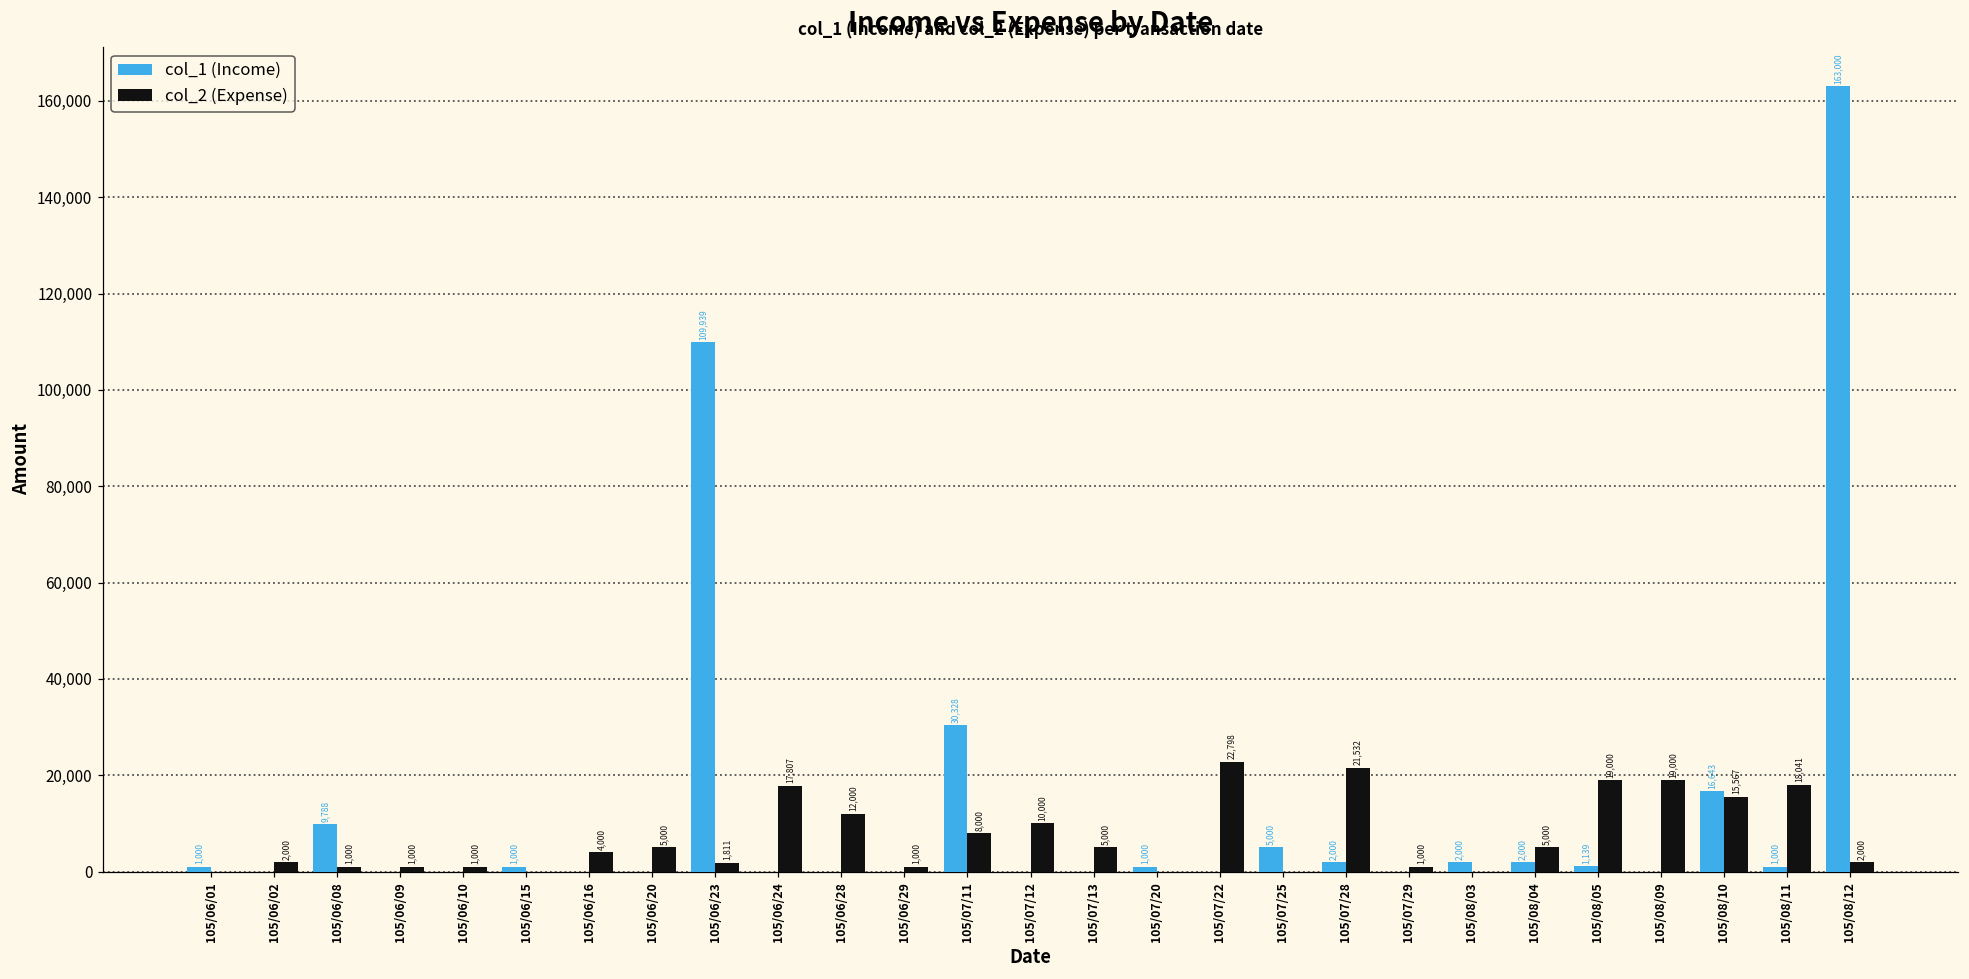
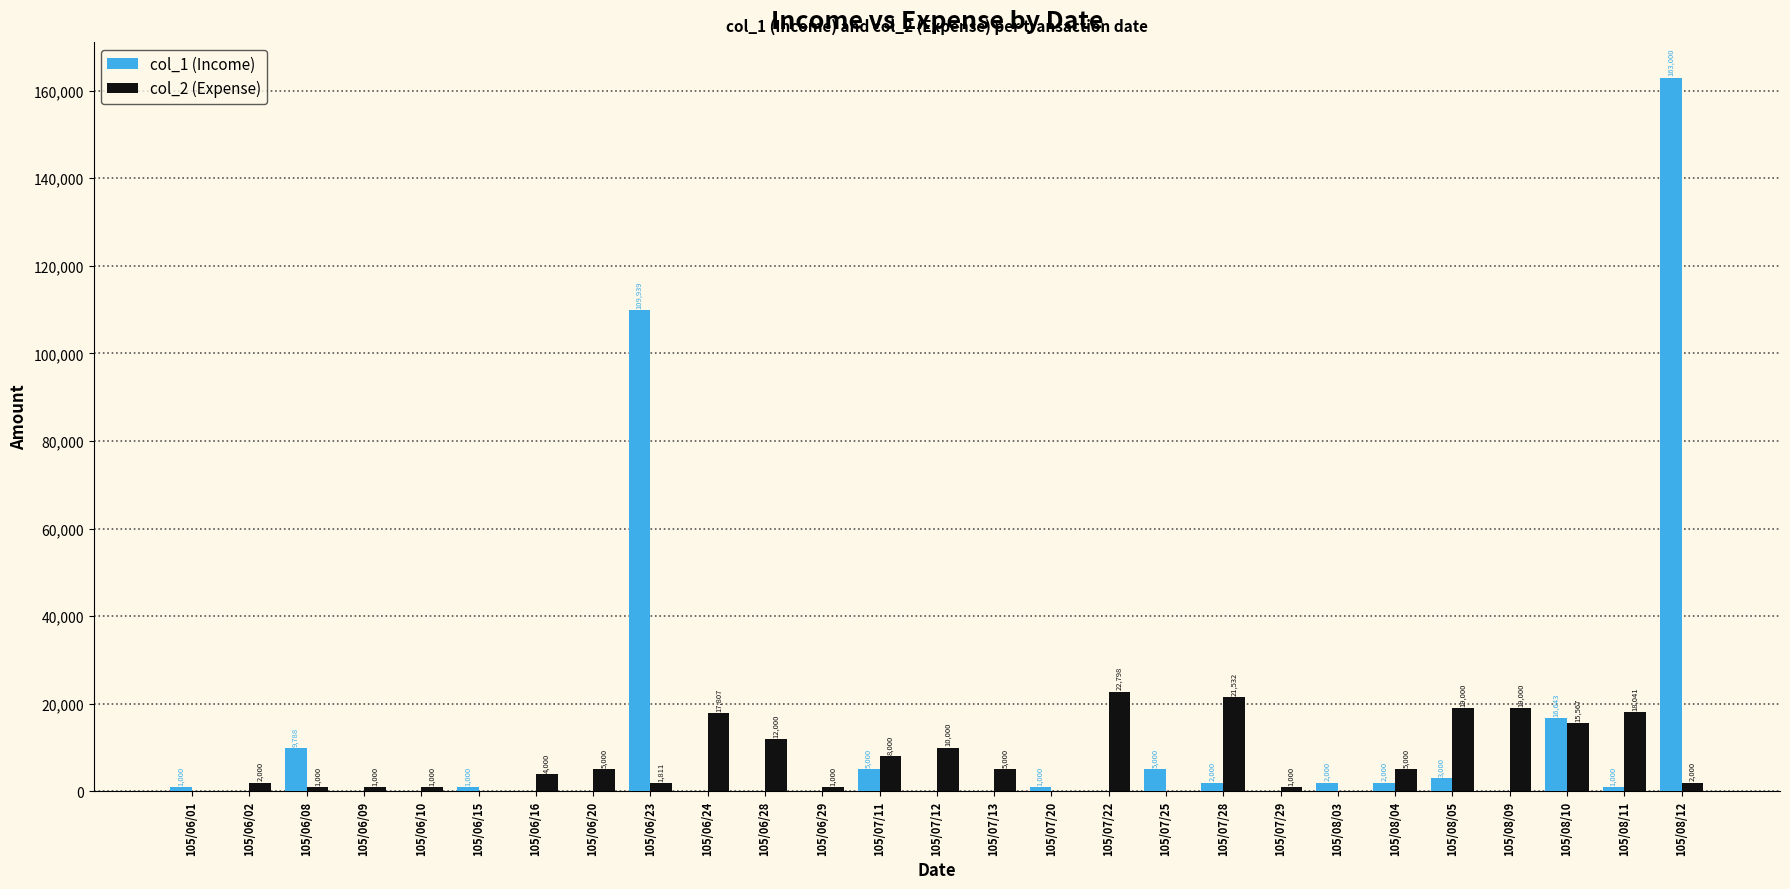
col_1 (Income), 105/07/11: 30,328 -> 5,000
col_1 (Income), 105/08/05: 1,139 -> 3,000
